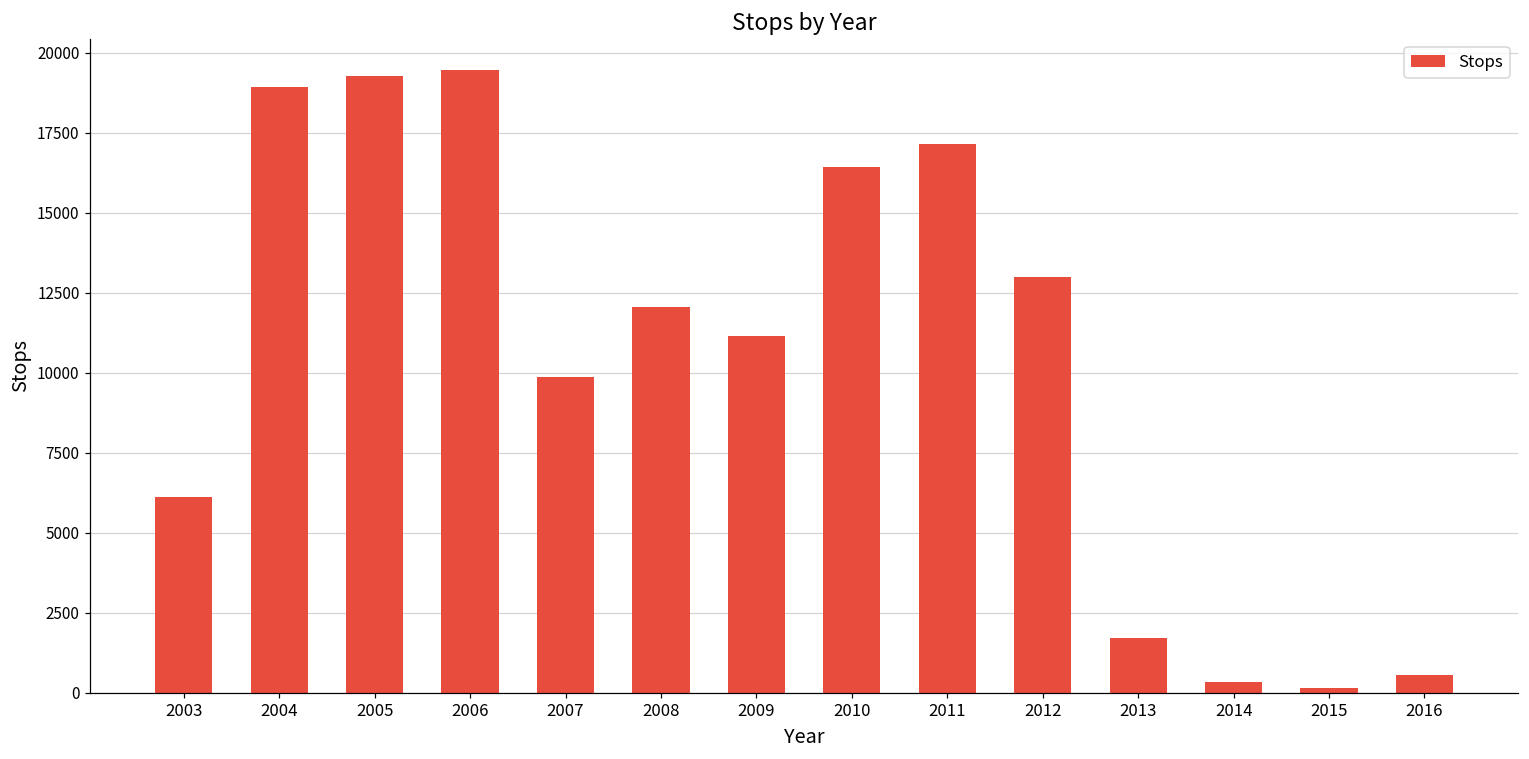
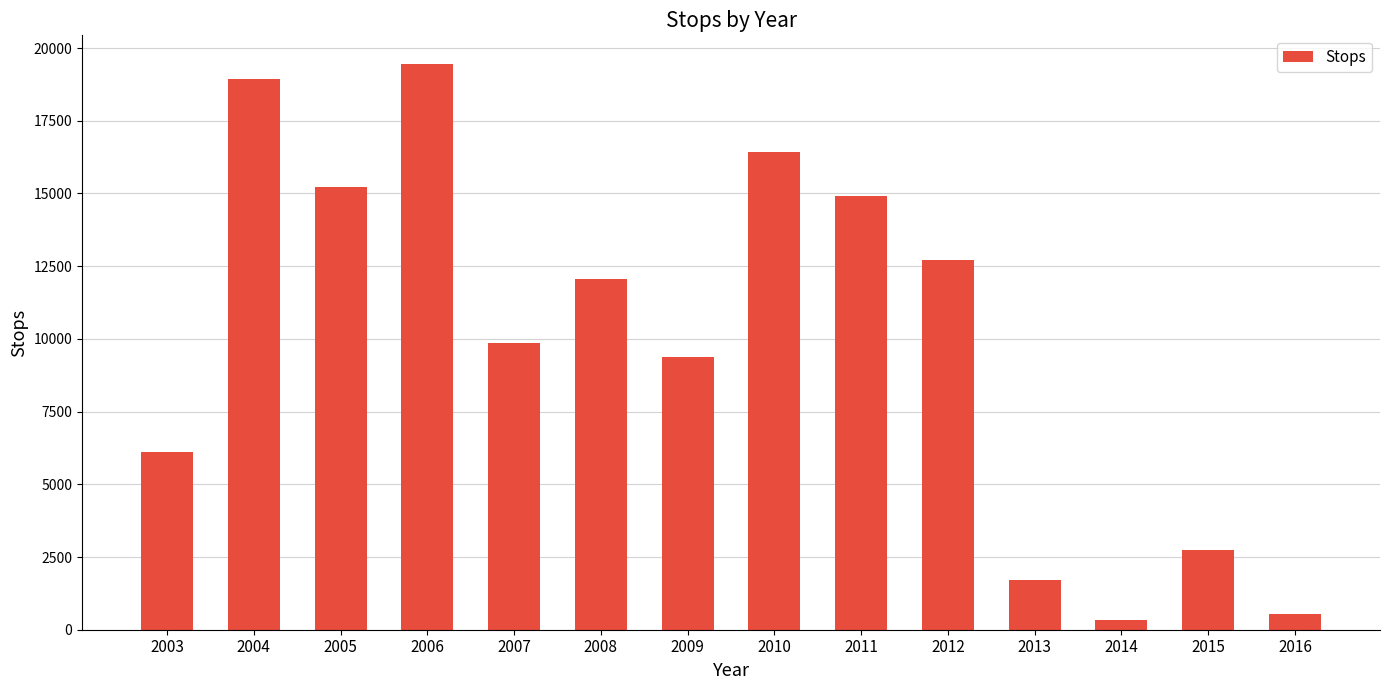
2005: 19300 -> 15200
2009: 11200 -> 9400
2011: 17200 -> 14900
2012: 13000 -> 12700
2015: 200 -> 2800
